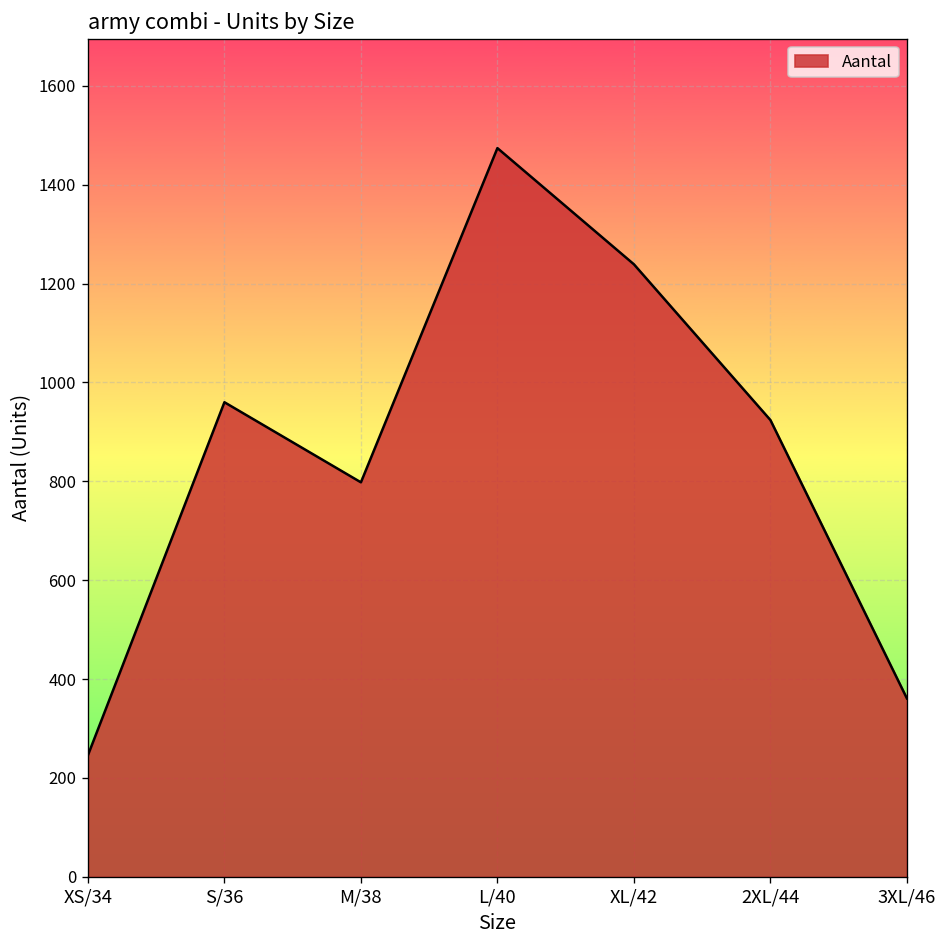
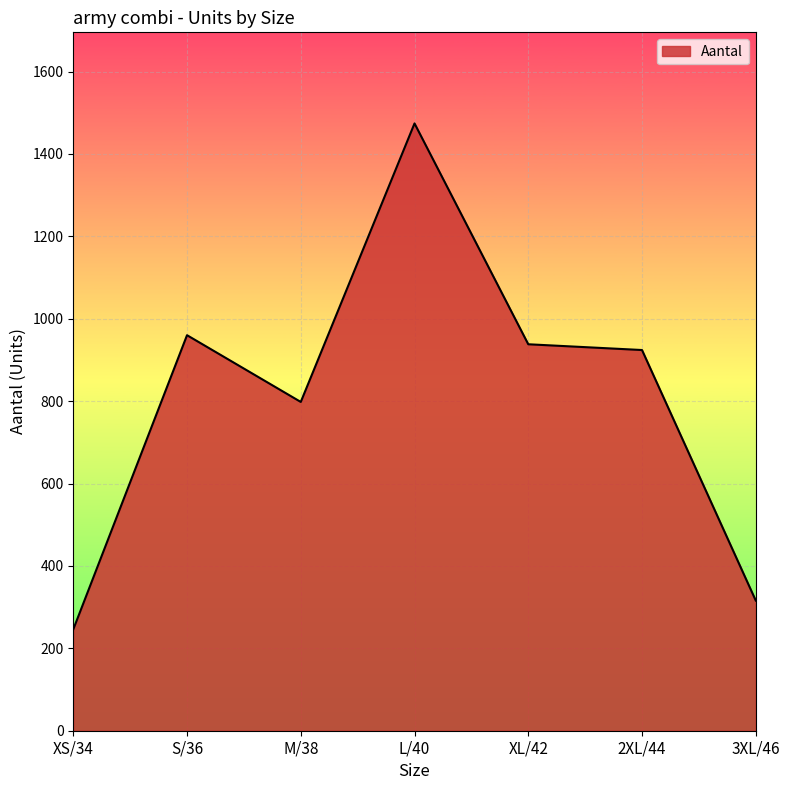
XL/42: 1240 -> 940
3XL/46: 360 -> 320
